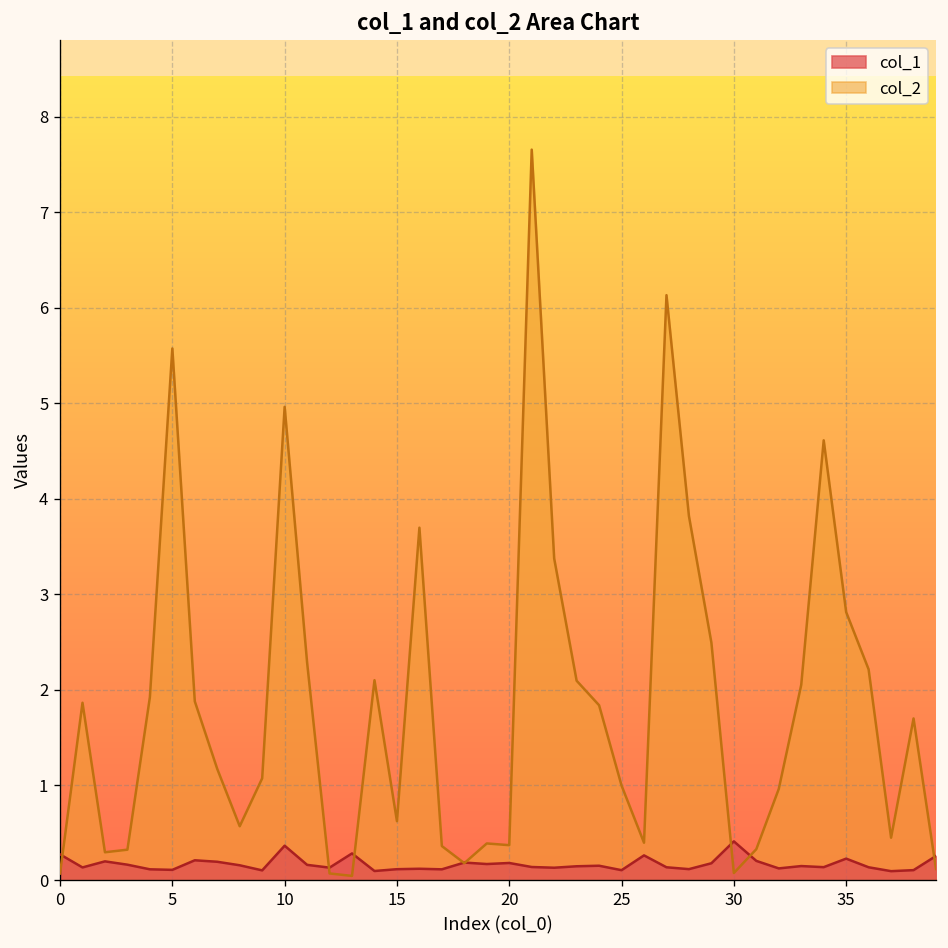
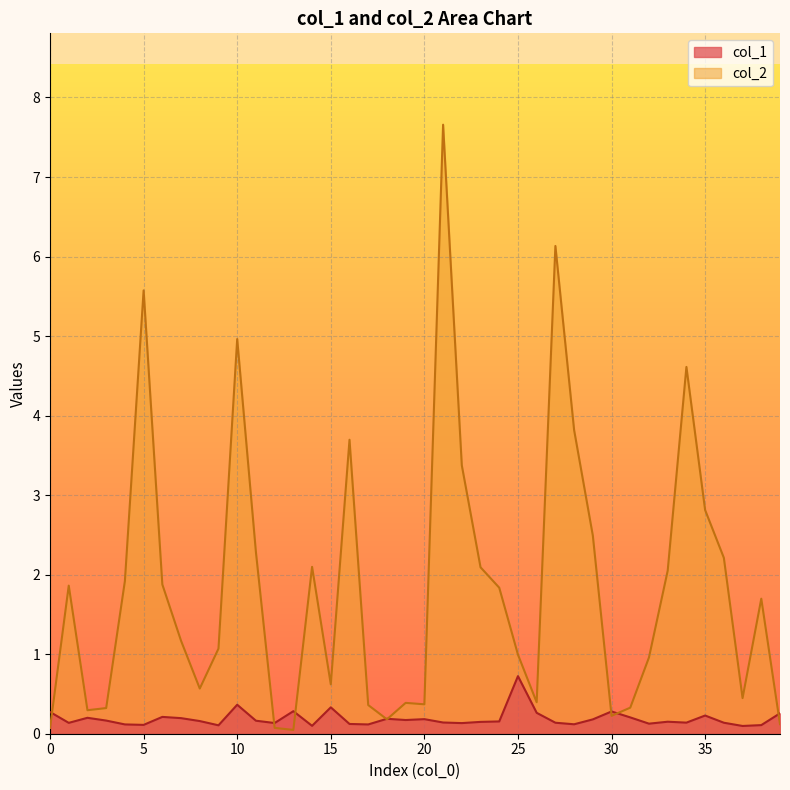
col_1, 15: 0.1 -> 0.3
col_1, 25: 0.1 -> 0.7
col_1, 30: 0.4 -> 0.3
col_2, 30: 0.1 -> 0.2
